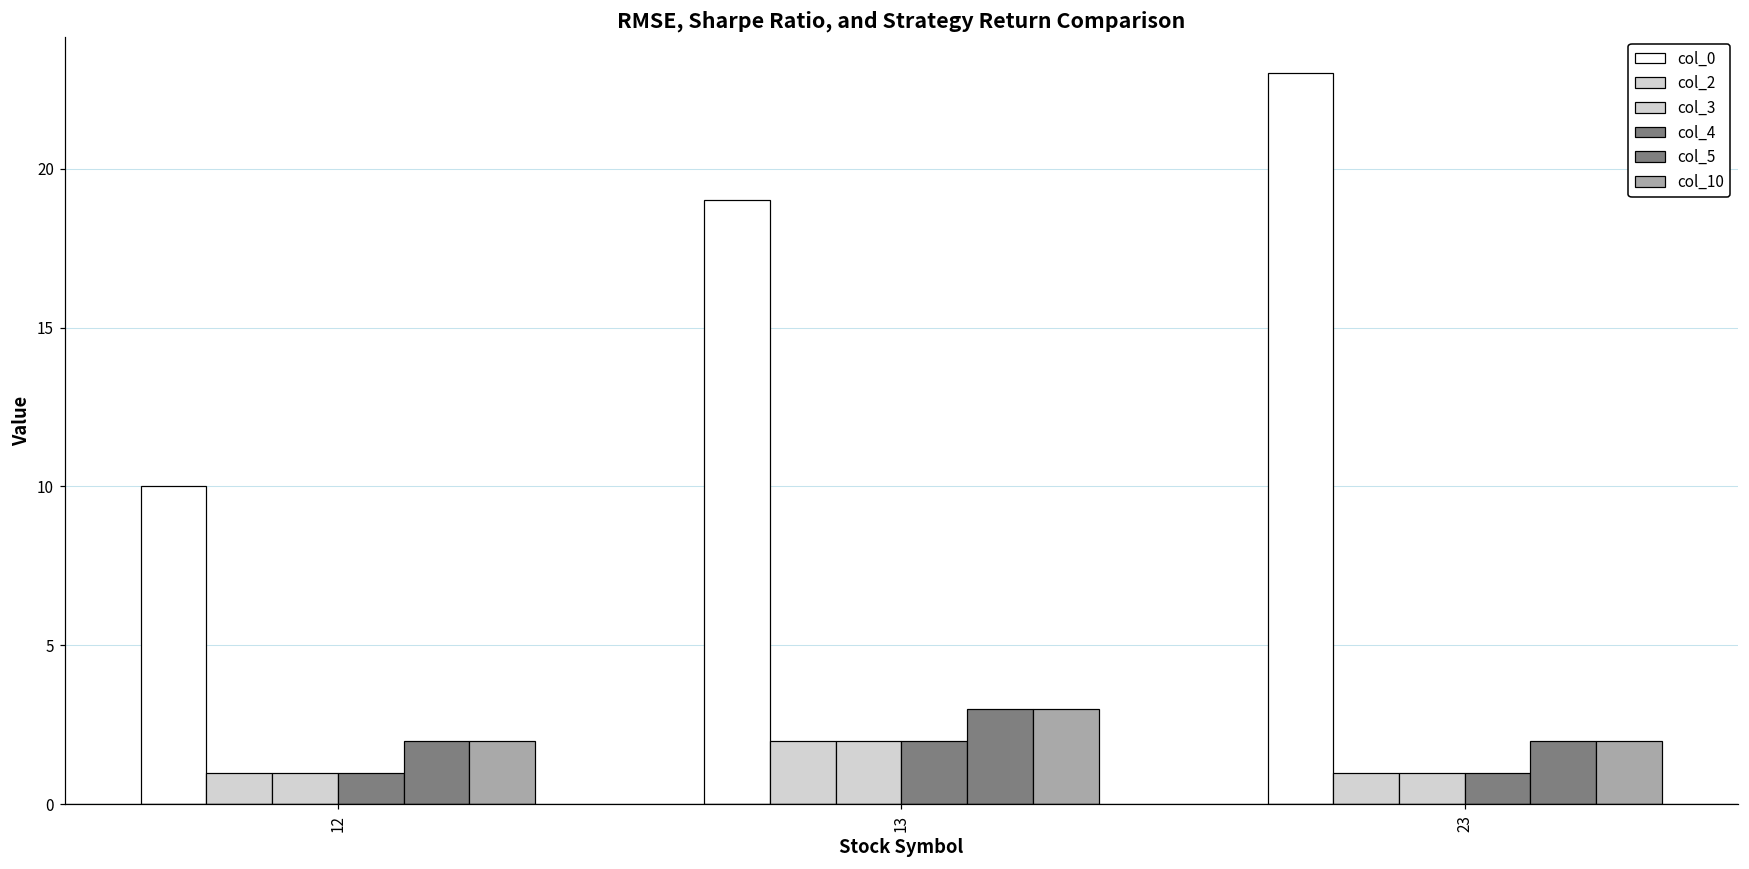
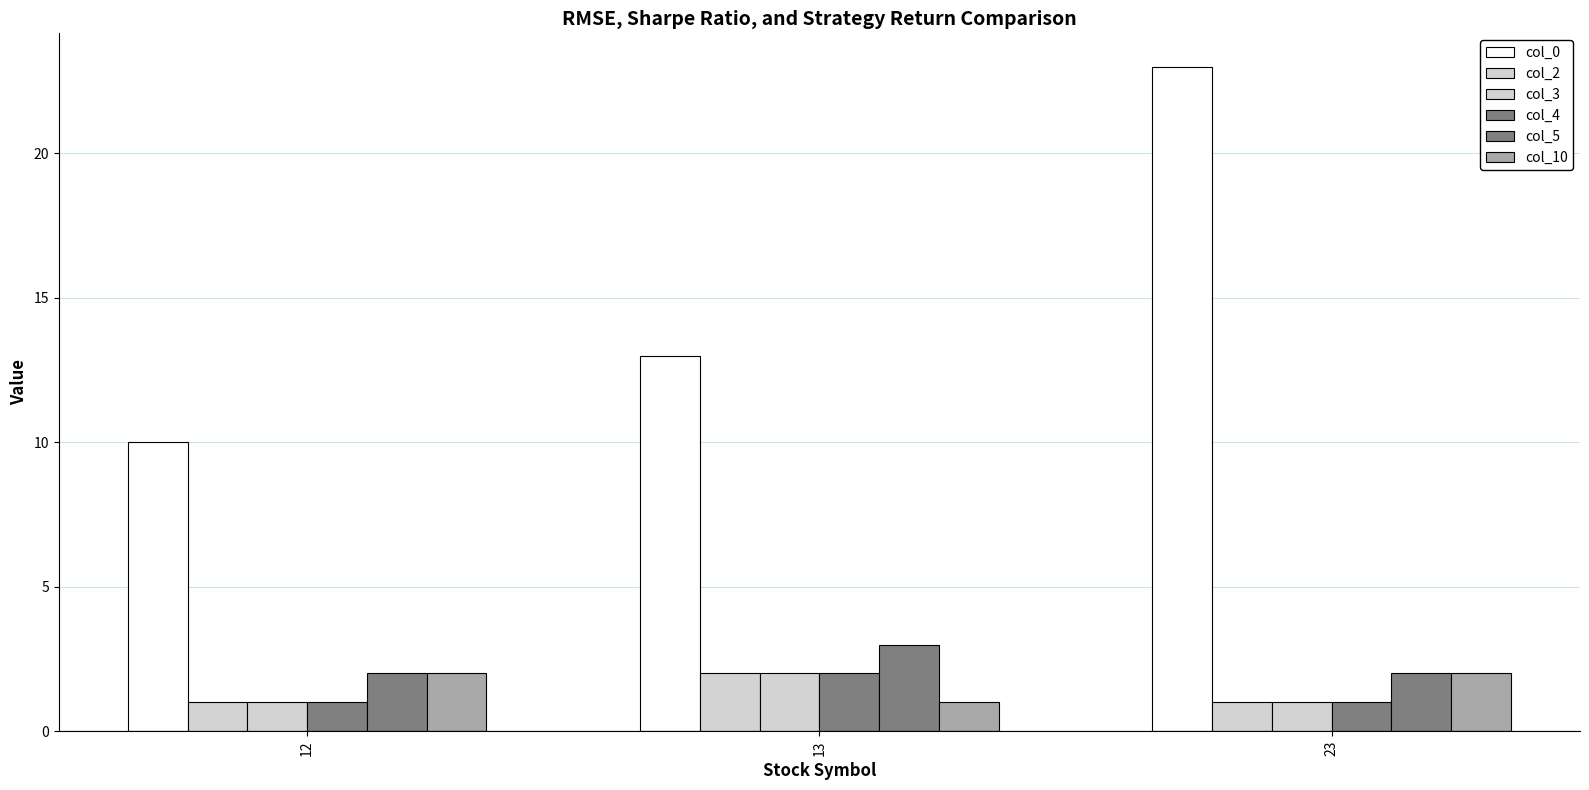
col_0, 13: 19 -> 13
col_10, 13: 3 -> 1
